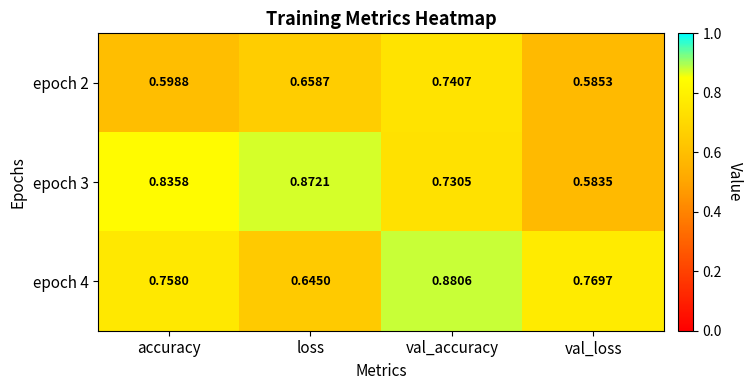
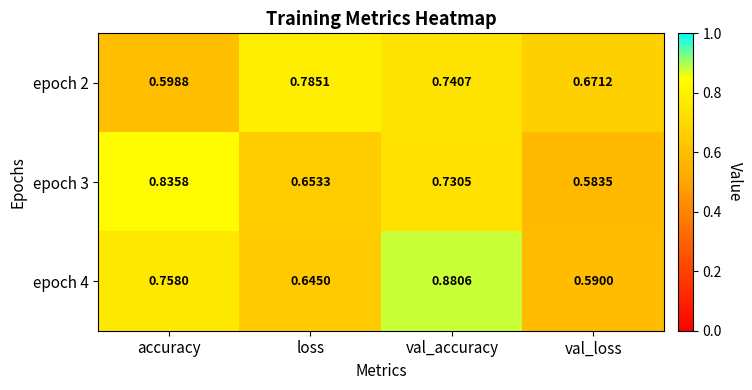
epoch 2, loss: 0.6587 -> 0.7851
epoch 2, val_loss: 0.5853 -> 0.6712
epoch 3, loss: 0.8721 -> 0.6533
epoch 4, val_loss: 0.7697 -> 0.5900
